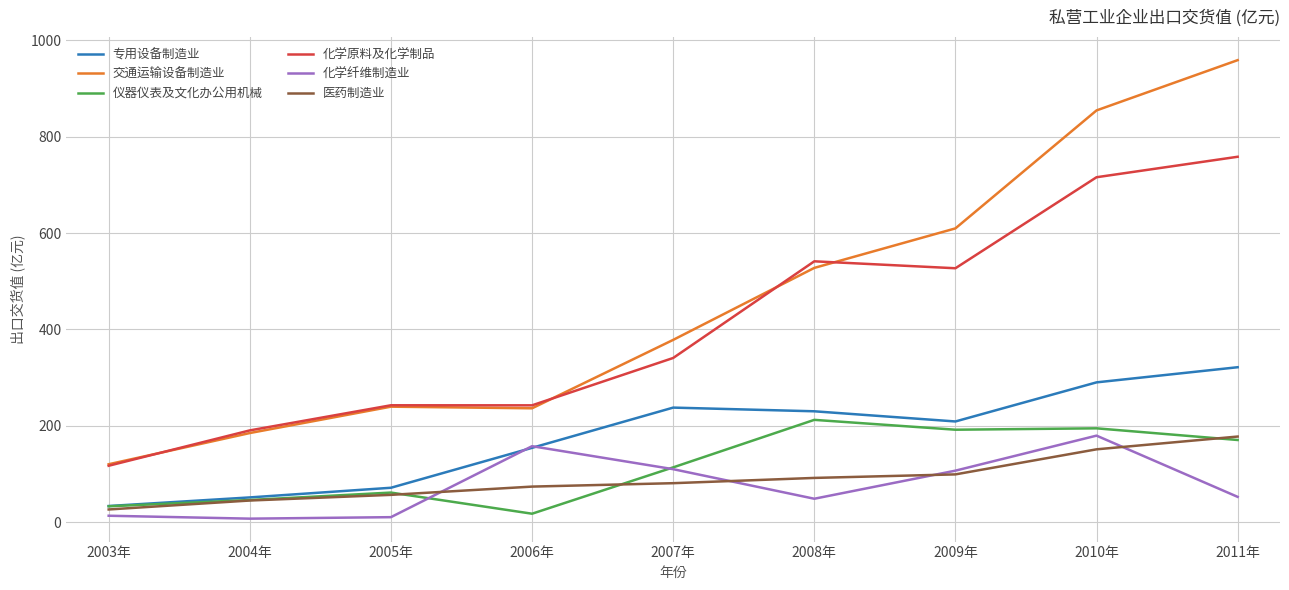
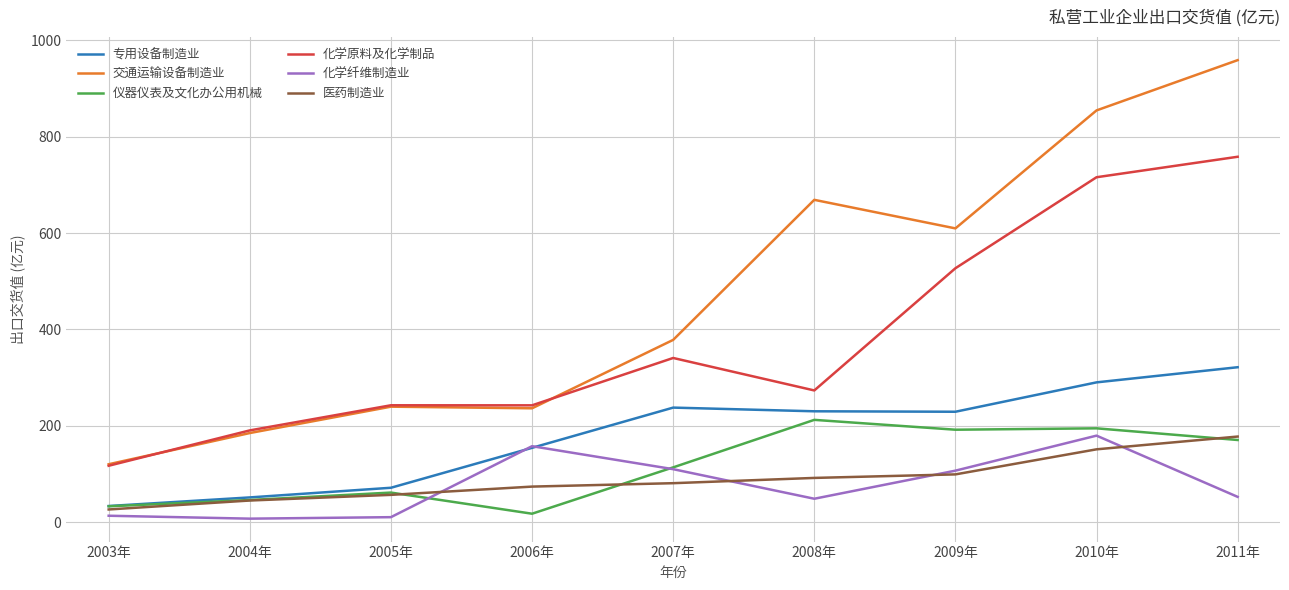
交通运输设备制造业, 2008年: 530 -> 670
化学原料及化学制品, 2008年: 540 -> 270
专用设备制造业, 2009年: 210 -> 230
